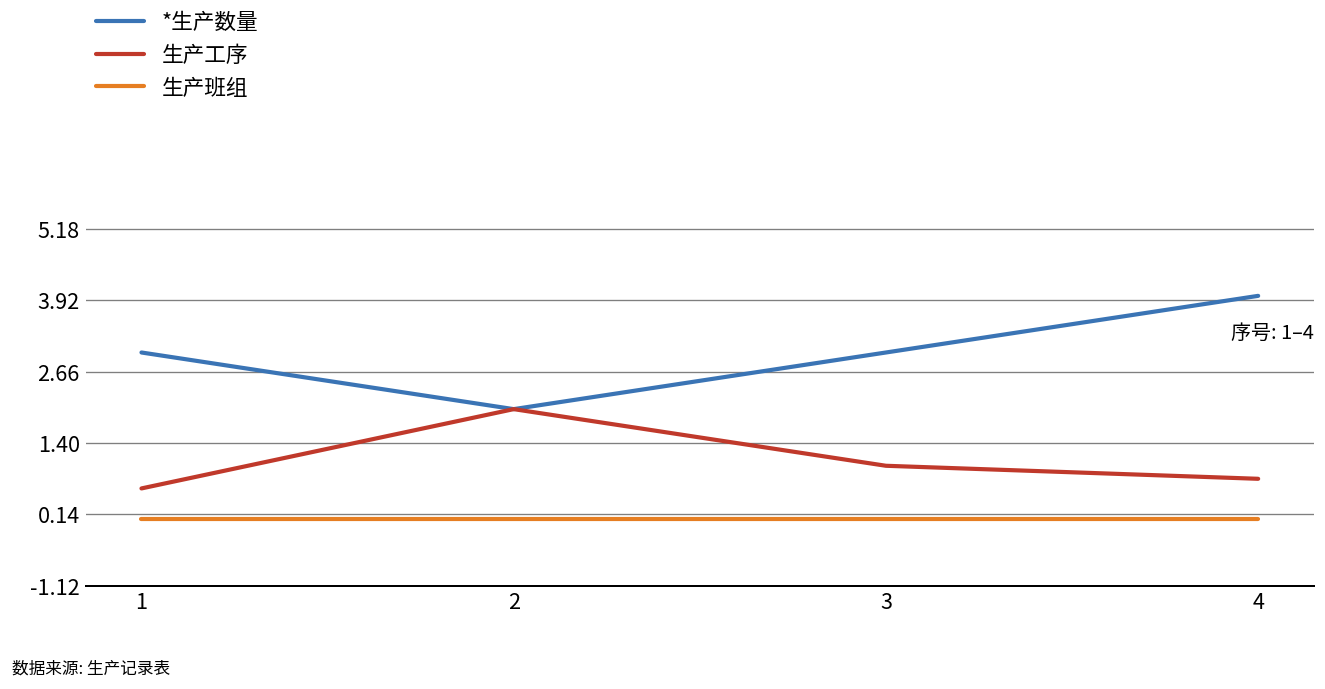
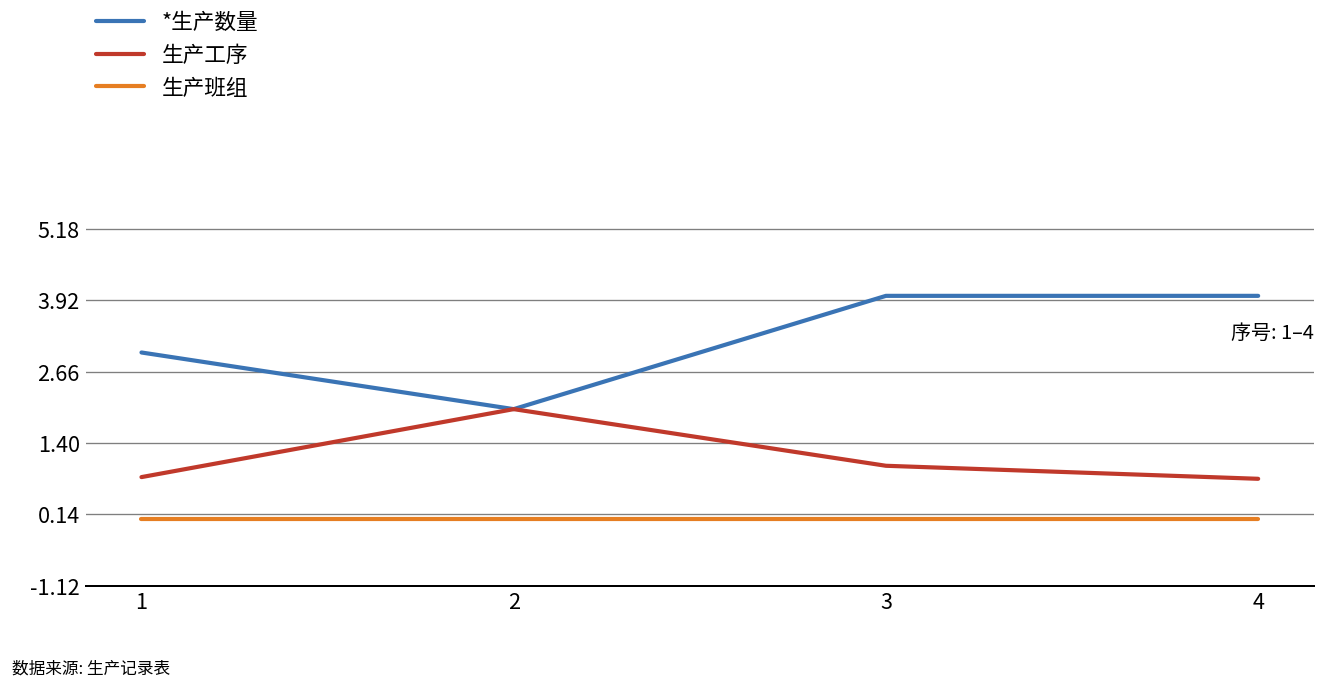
生产工序, 1: 0.6 -> 0.8
*生产数量, 3: 3 -> 4
